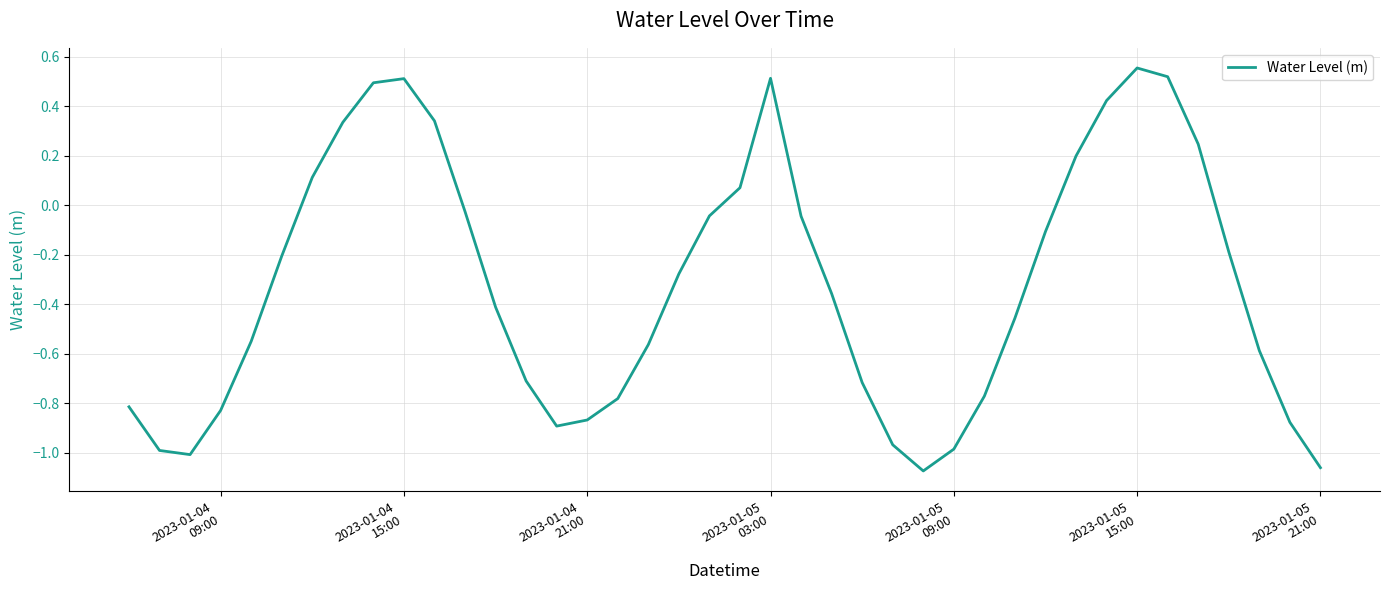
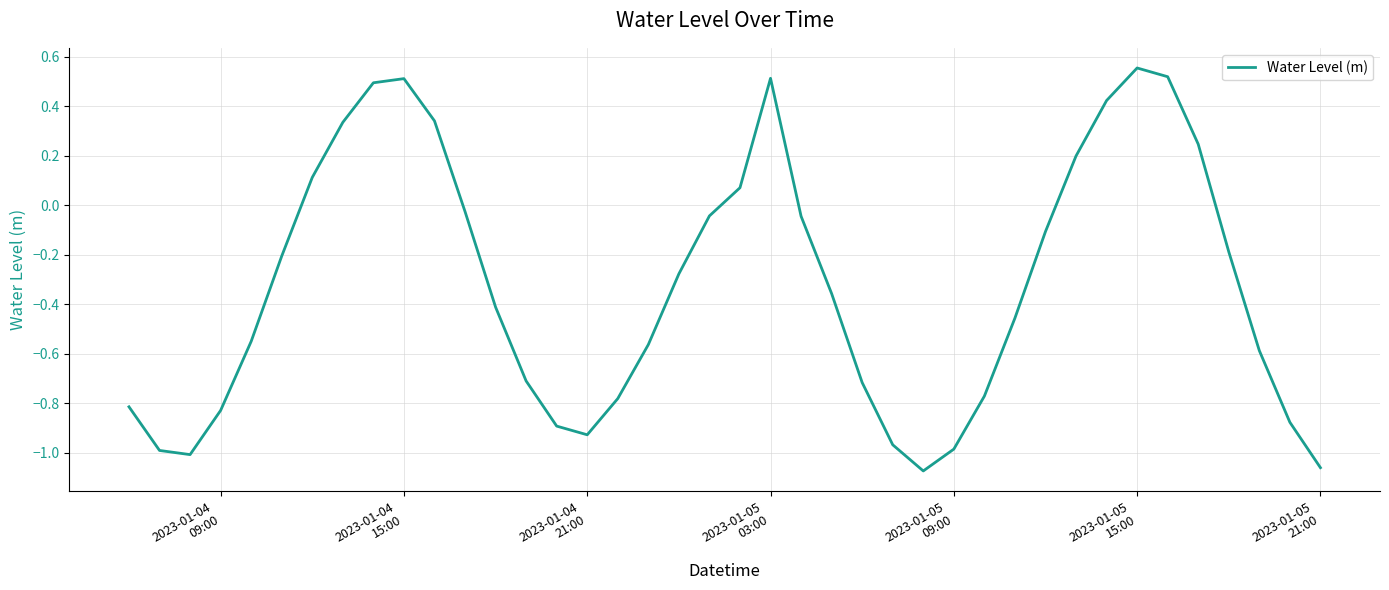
2023-01-04 21:00: -0.87 -> -0.93
